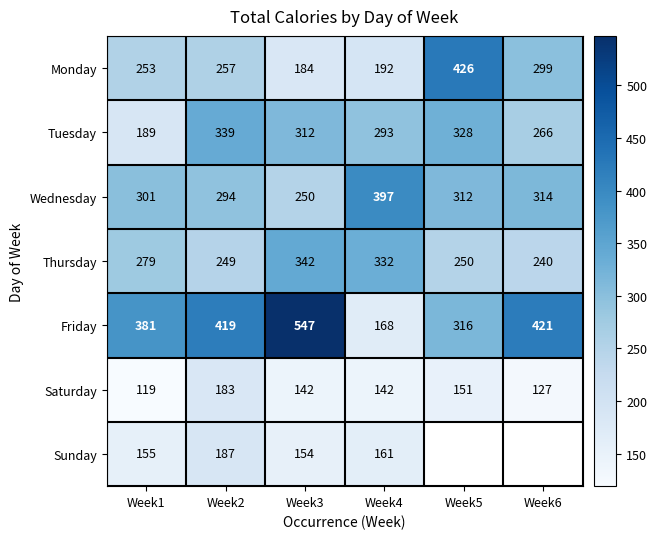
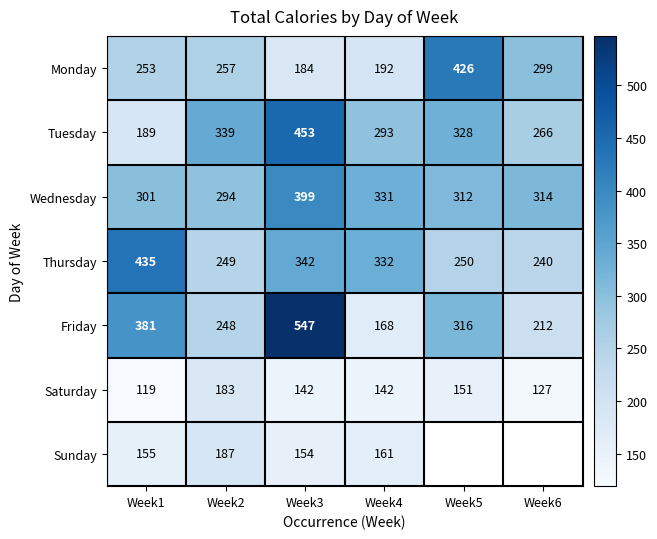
Tuesday, Week3: 312 -> 453
Wednesday, Week3: 250 -> 399
Wednesday, Week4: 397 -> 331
Thursday, Week1: 279 -> 435
Friday, Week2: 419 -> 248
Friday, Week6: 421 -> 212
